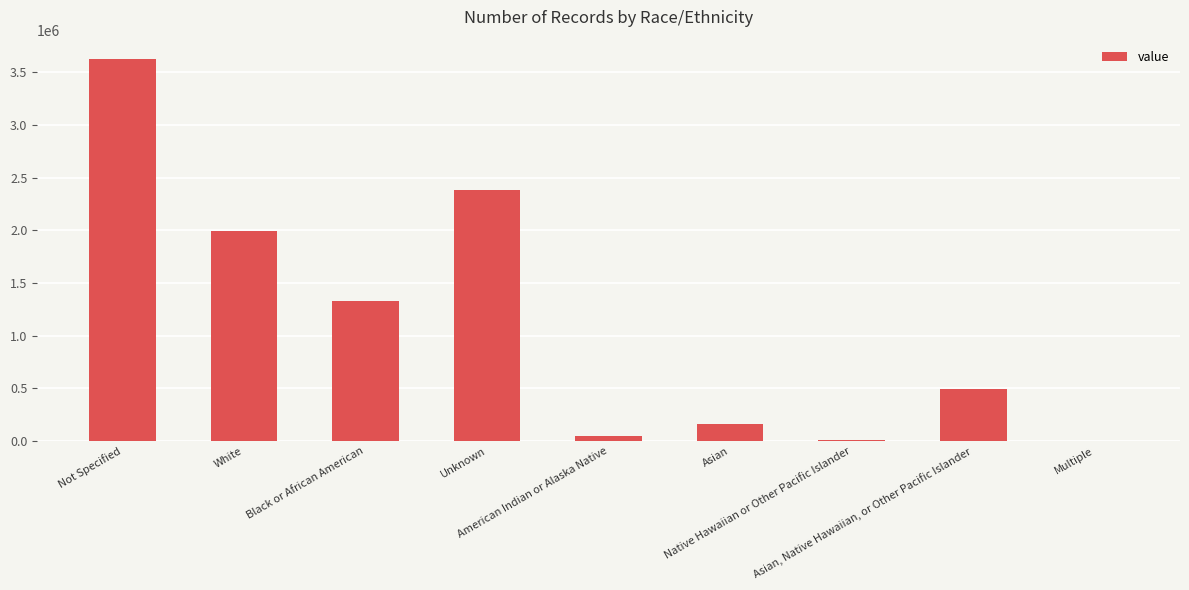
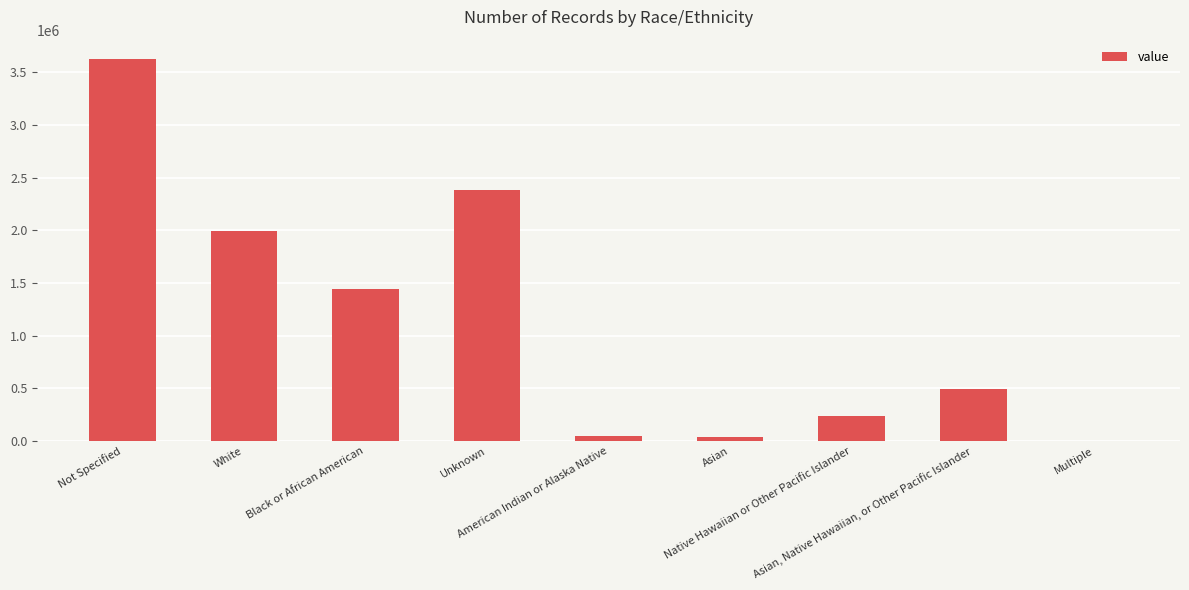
Black or African American: 1330000 -> 1450000
Asian: 160000 -> 40000
Native Hawaiian or Other Pacific Islander: 10000 -> 240000
